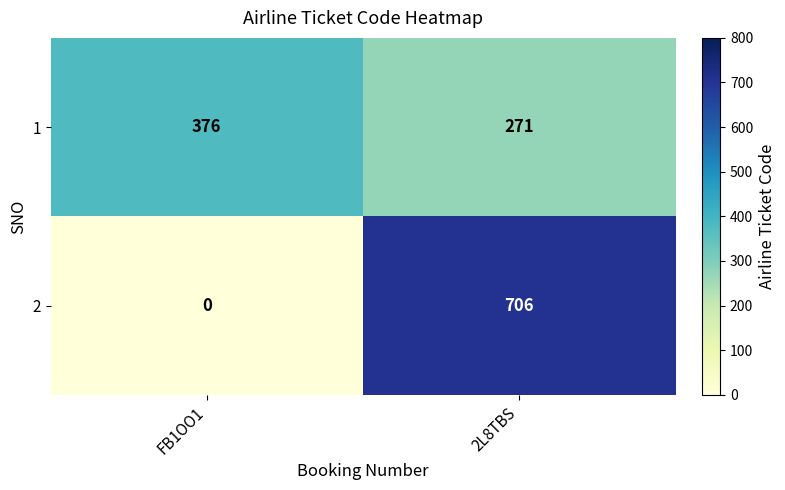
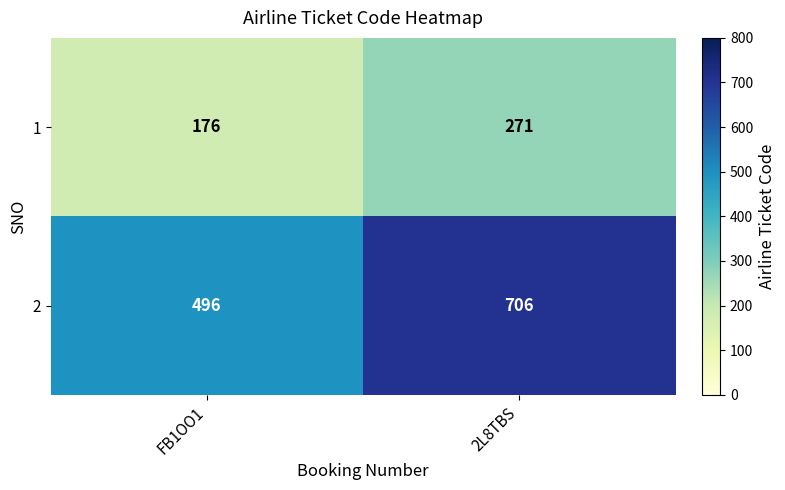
1, FB1OO1: 376 -> 176
2, FB1OO1: 0 -> 496
